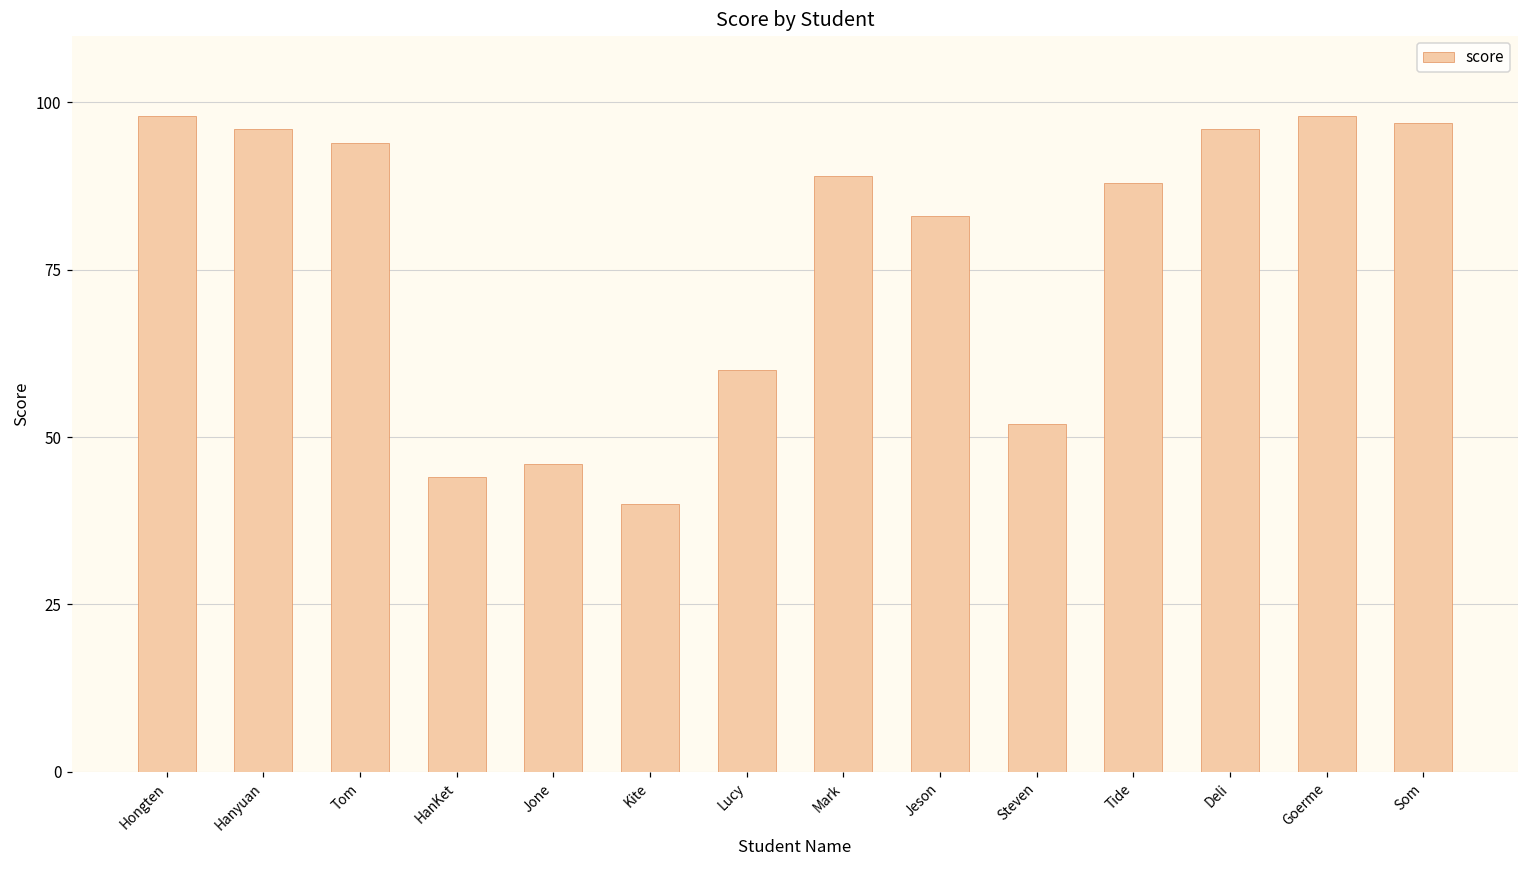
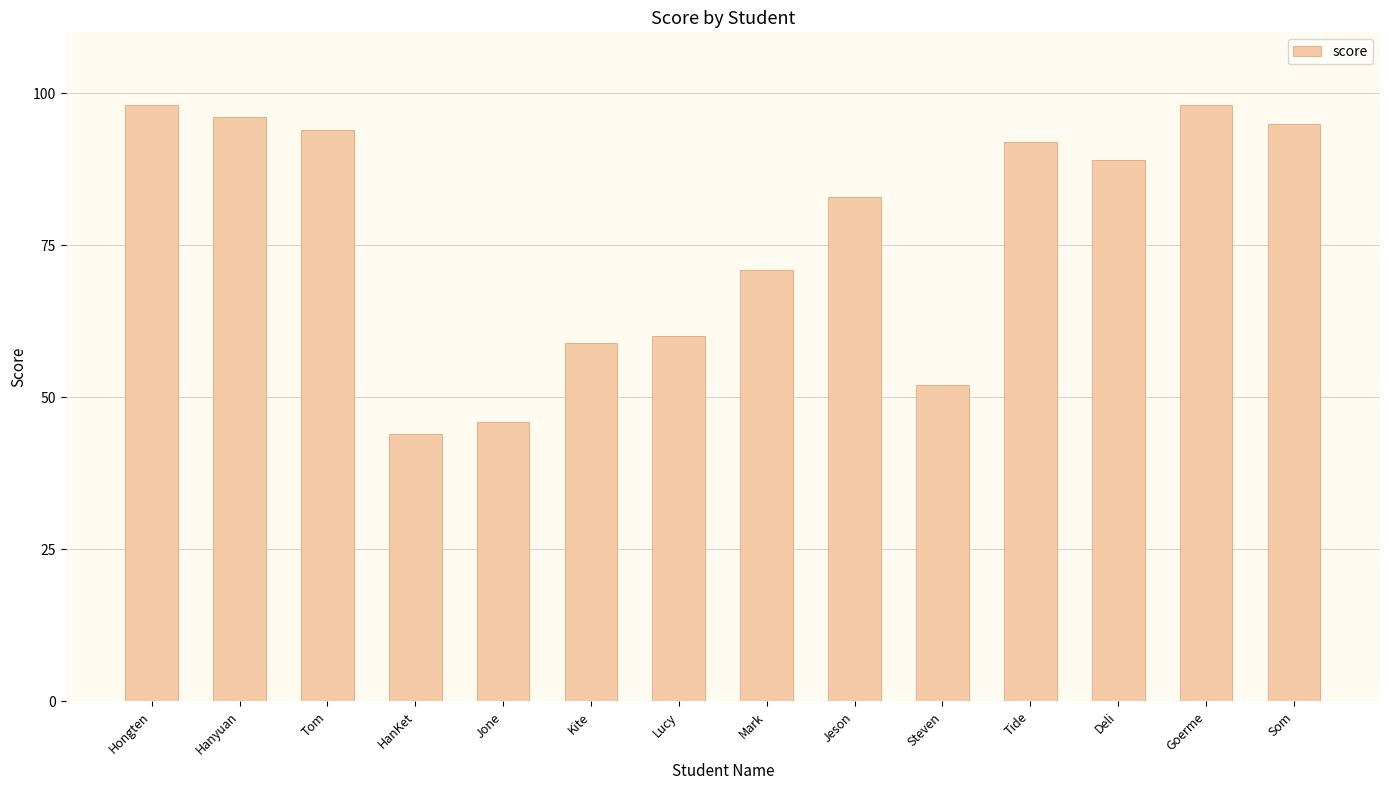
Kite: 40 -> 59
Mark: 89 -> 71
Tide: 88 -> 92
Deli: 96 -> 89
Som: 97 -> 95
